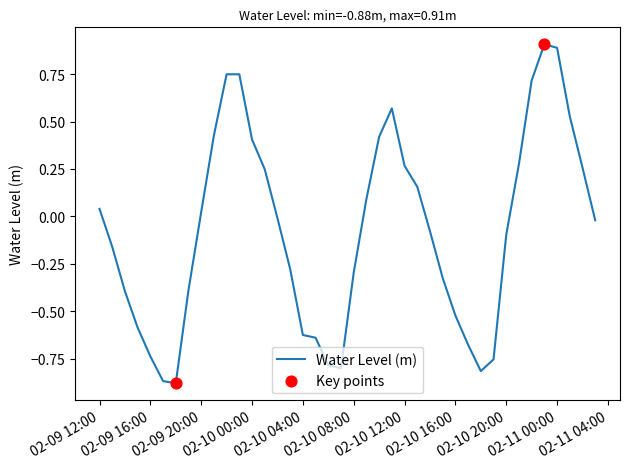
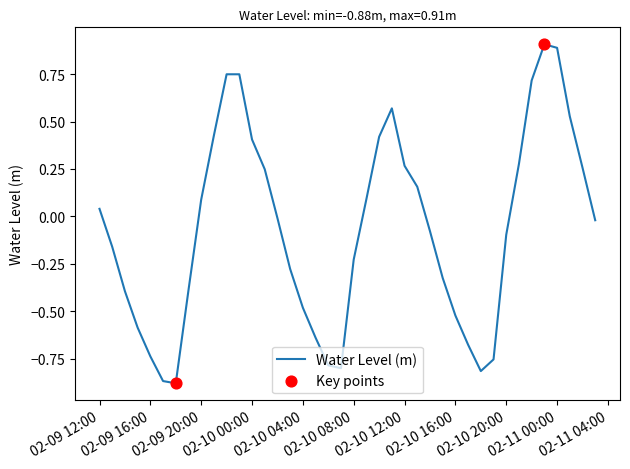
Water Level (m), 02-09 20:00: 0.02 -> 0.09
Water Level (m), 02-10 04:00: -0.63 -> -0.48
Water Level (m), 02-10 08:00: -0.30 -> -0.23
